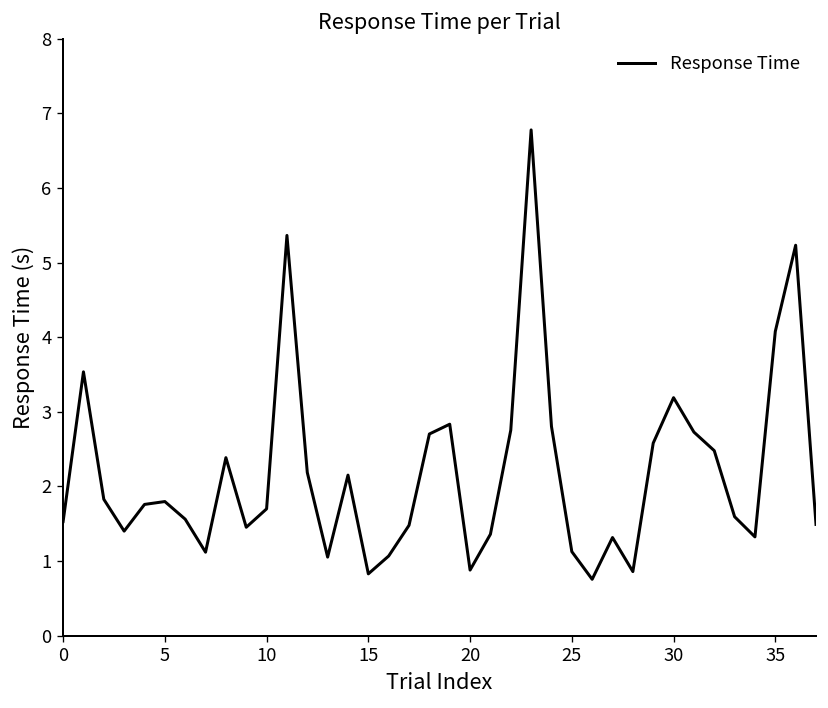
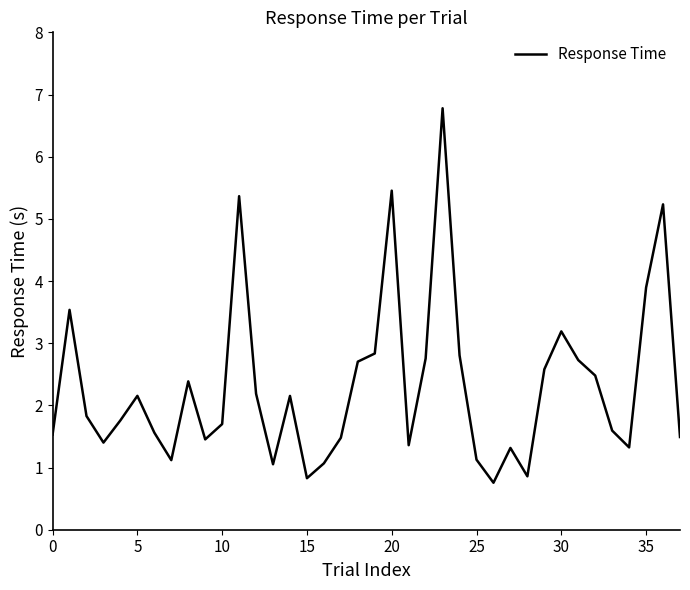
5: 1.8 -> 2.2
20: 0.9 -> 5.5
35: 4.1 -> 3.9
